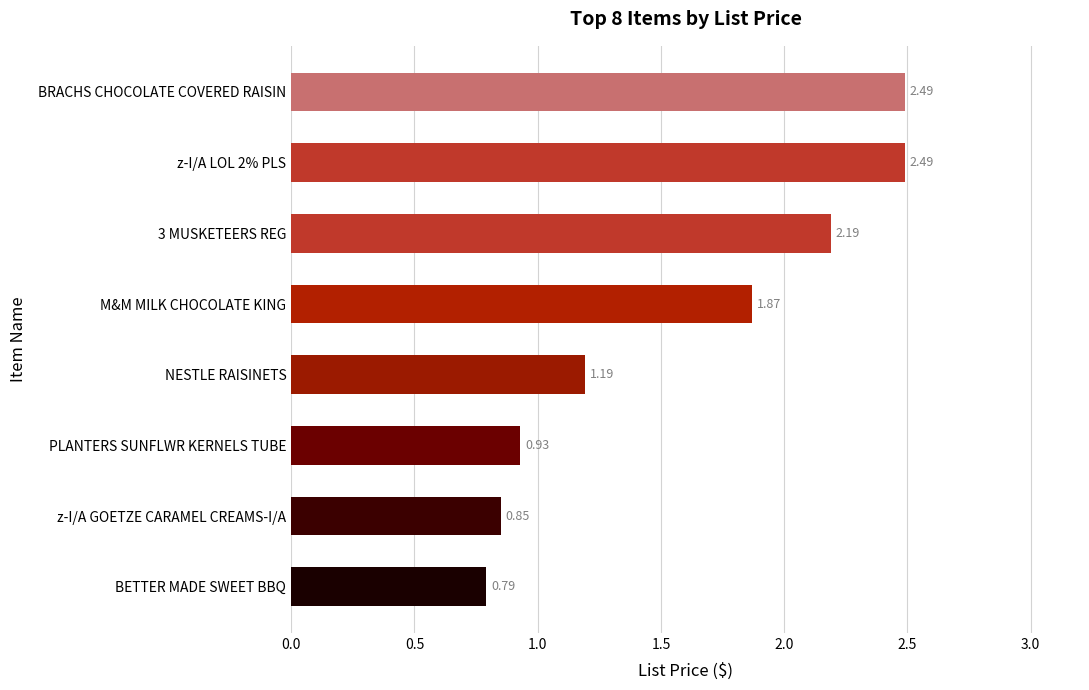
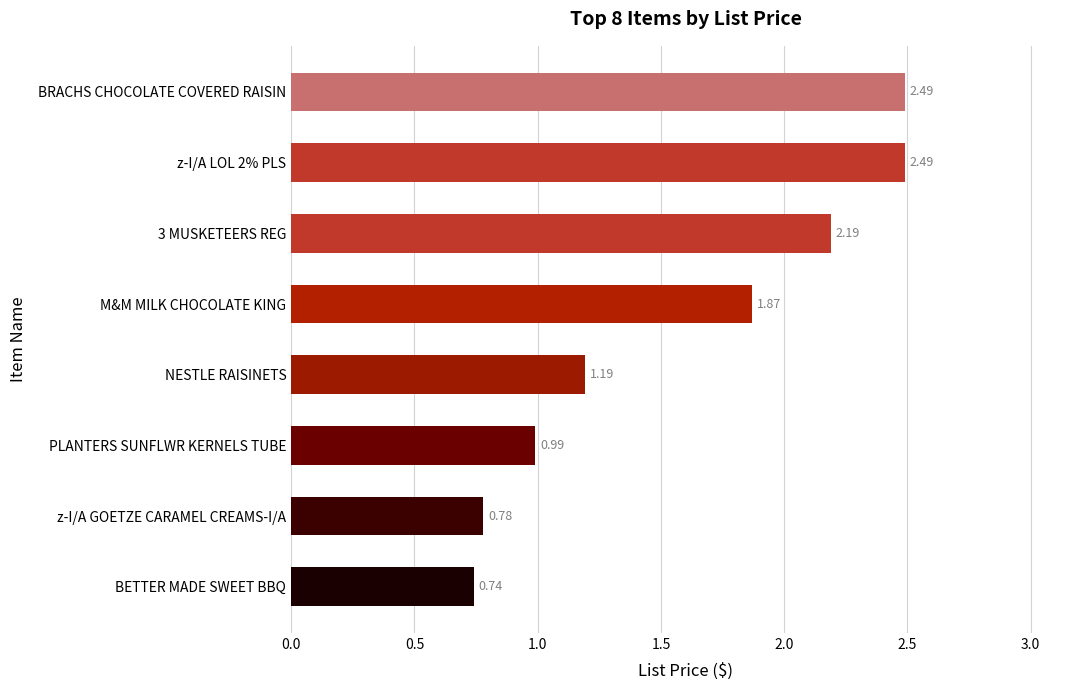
PLANTERS SUNFLWR KERNELS TUBE: 0.93 -> 0.99
z-I/A GOETZE CARAMEL CREAMS-I/A: 0.85 -> 0.78
BETTER MADE SWEET BBQ: 0.79 -> 0.74
